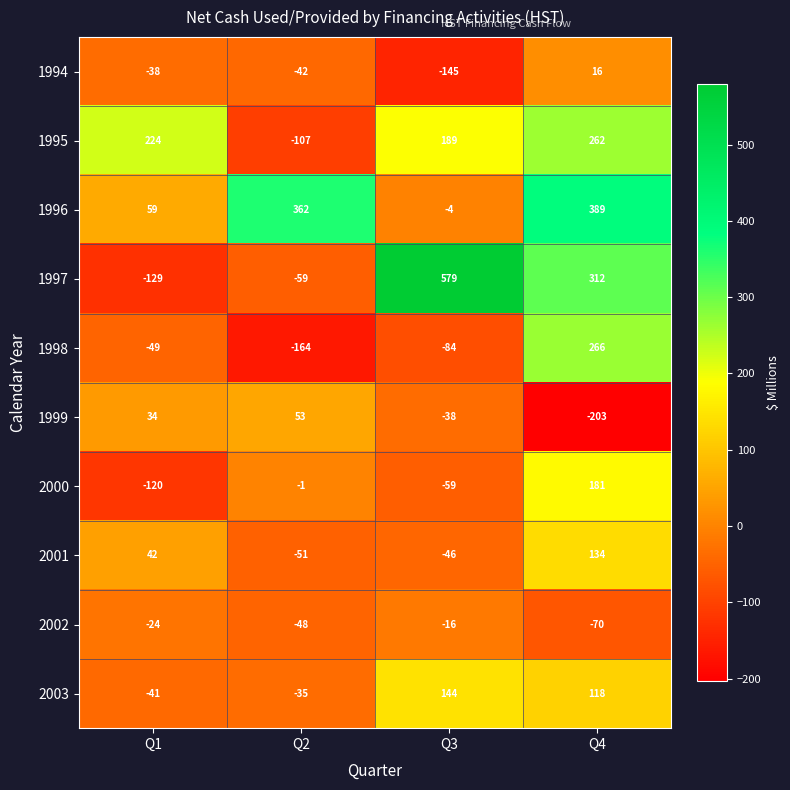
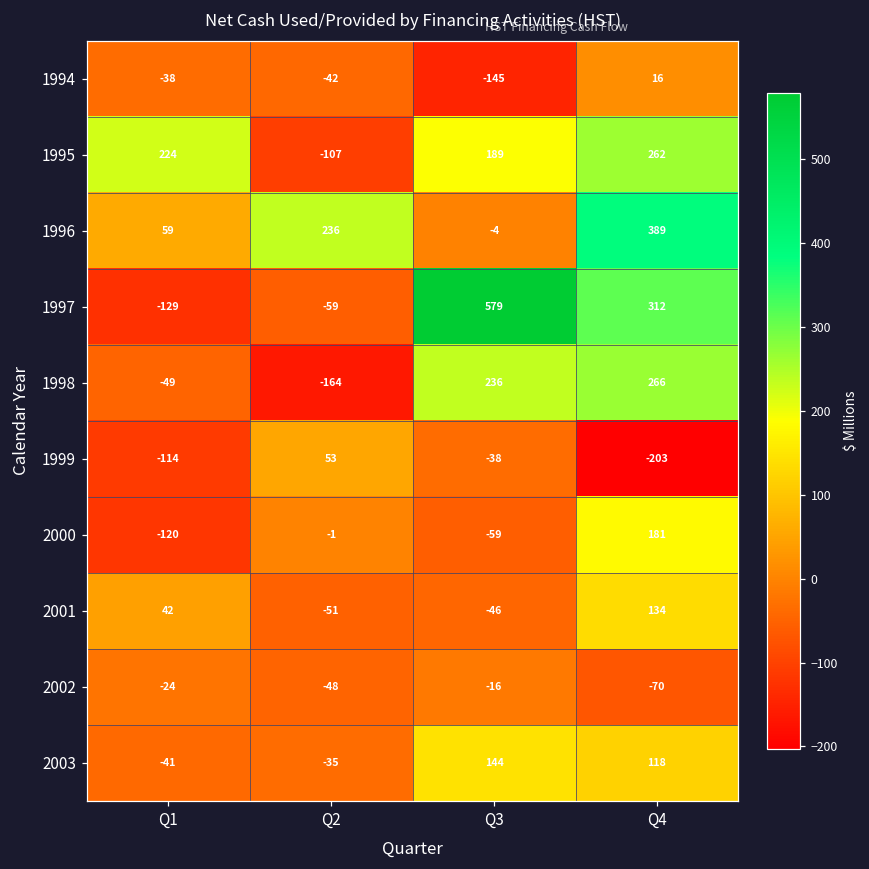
1996, Q2: 362 -> 236
1998, Q3: -84 -> 236
1999, Q1: 34 -> -114
